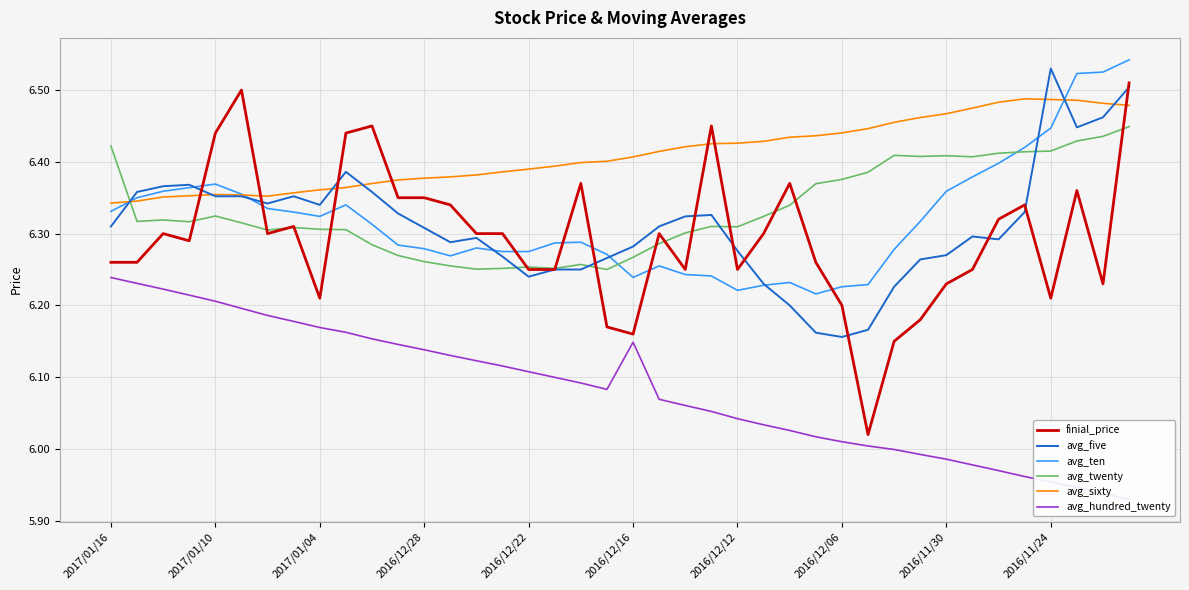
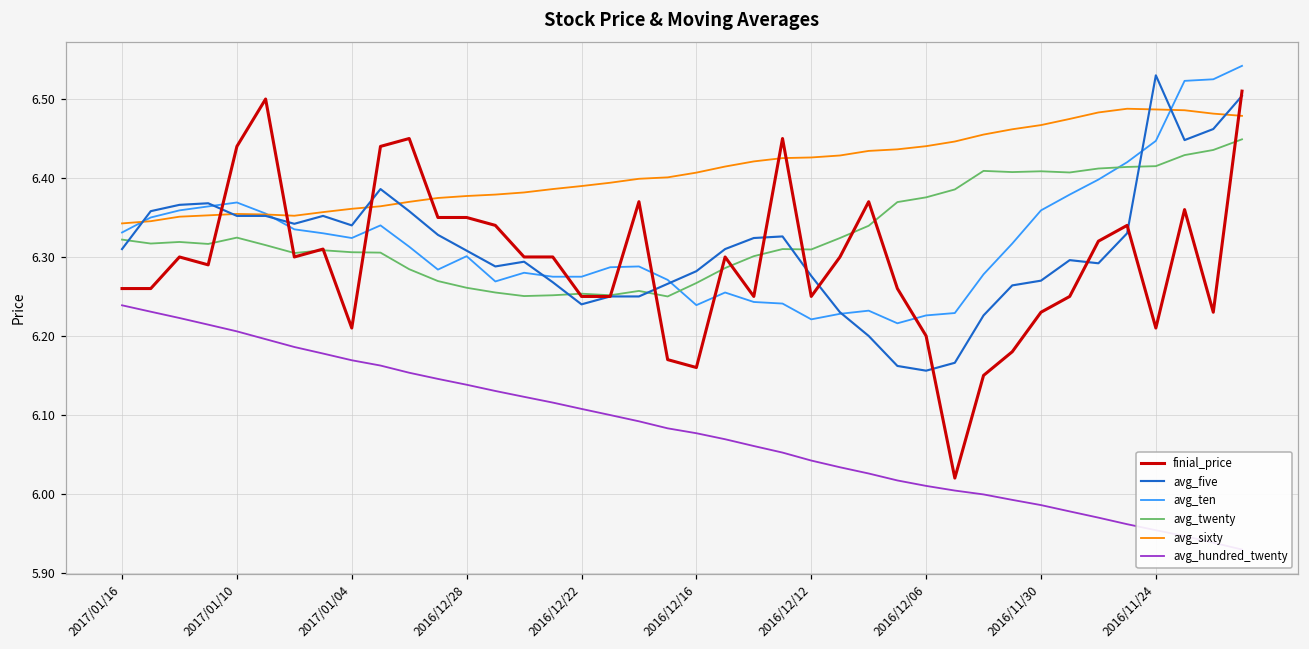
avg_twenty, 2017/01/16: 6.42 -> 6.32
avg_ten, 2016/12/28: 6.28 -> 6.30
avg_hundred_twenty, 2016/12/16: 6.15 -> 6.08
